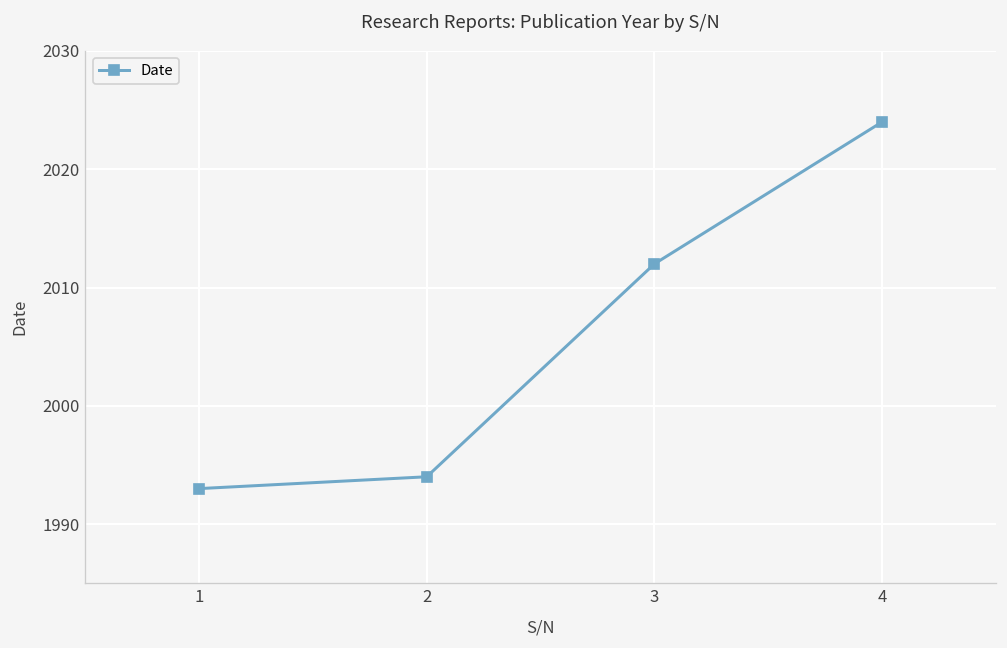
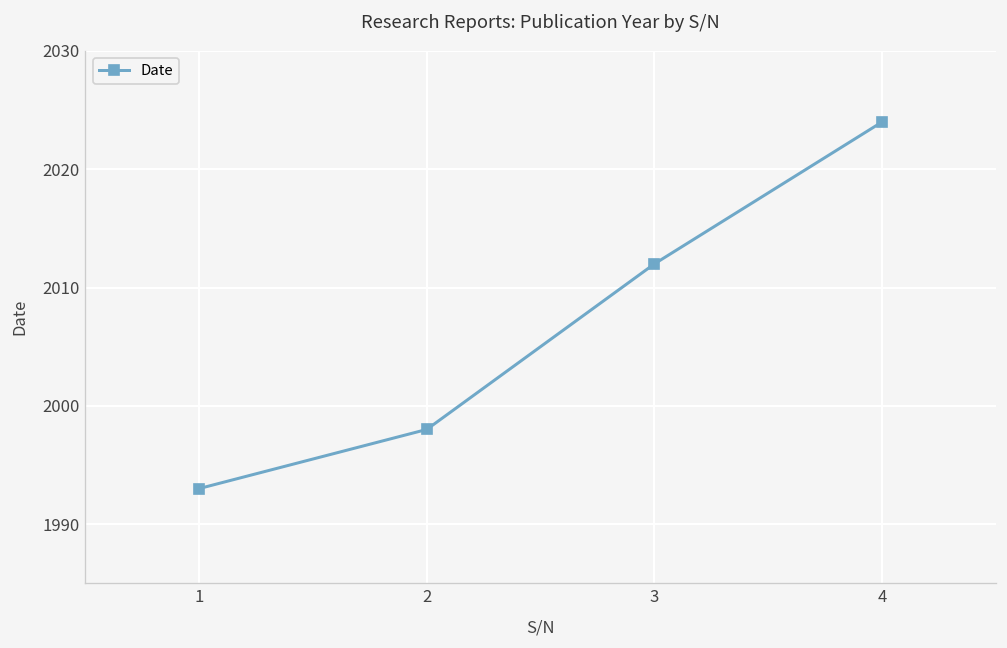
2: 1994 -> 1998
